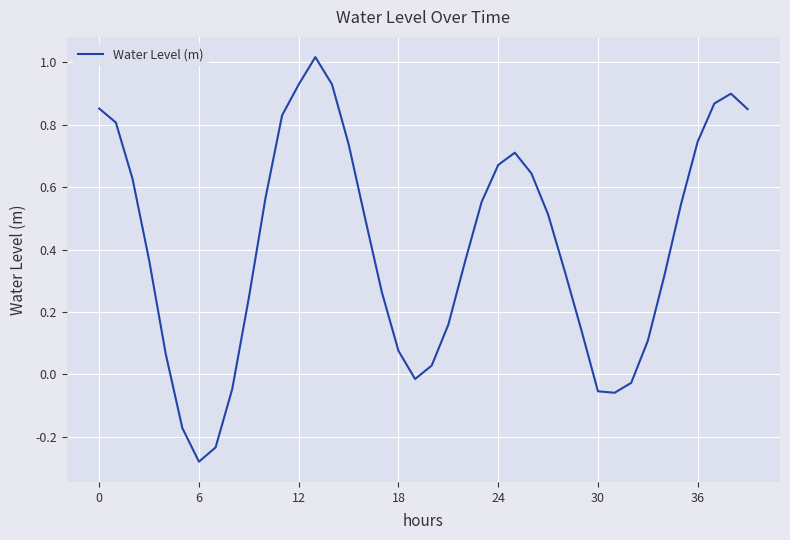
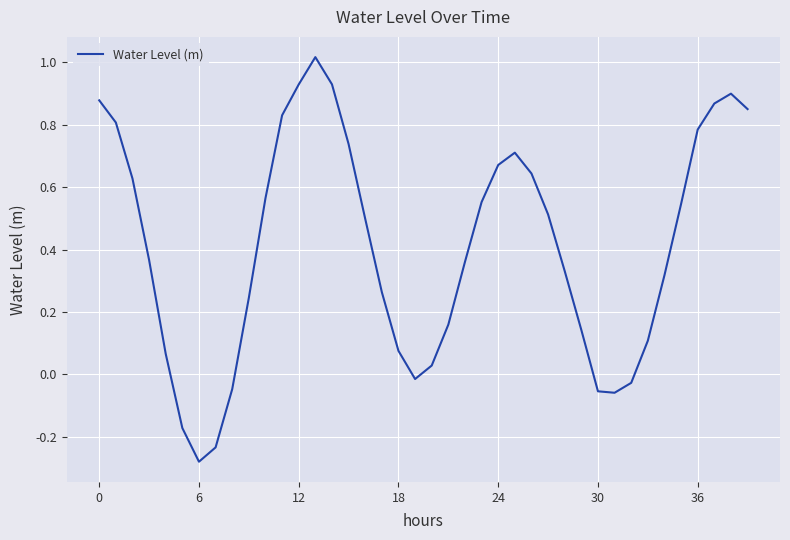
0: 0.85 -> 0.88
36: 0.75 -> 0.78
